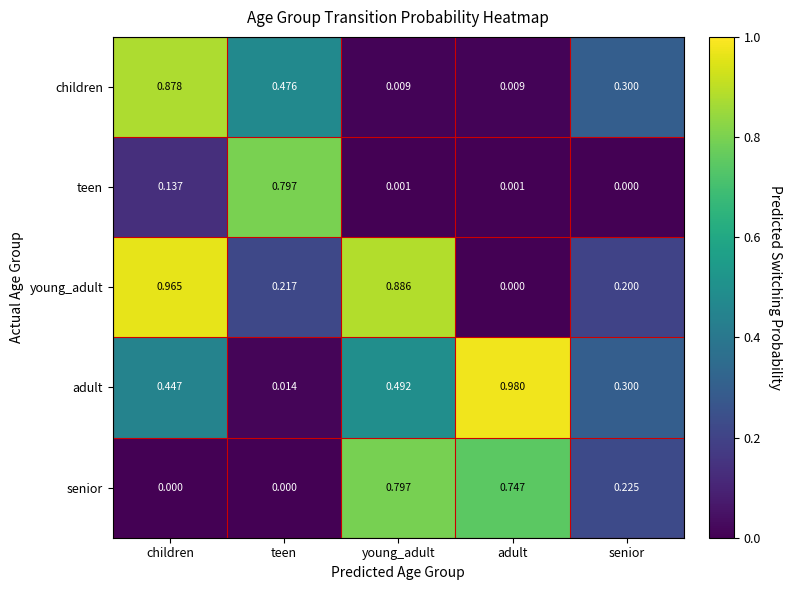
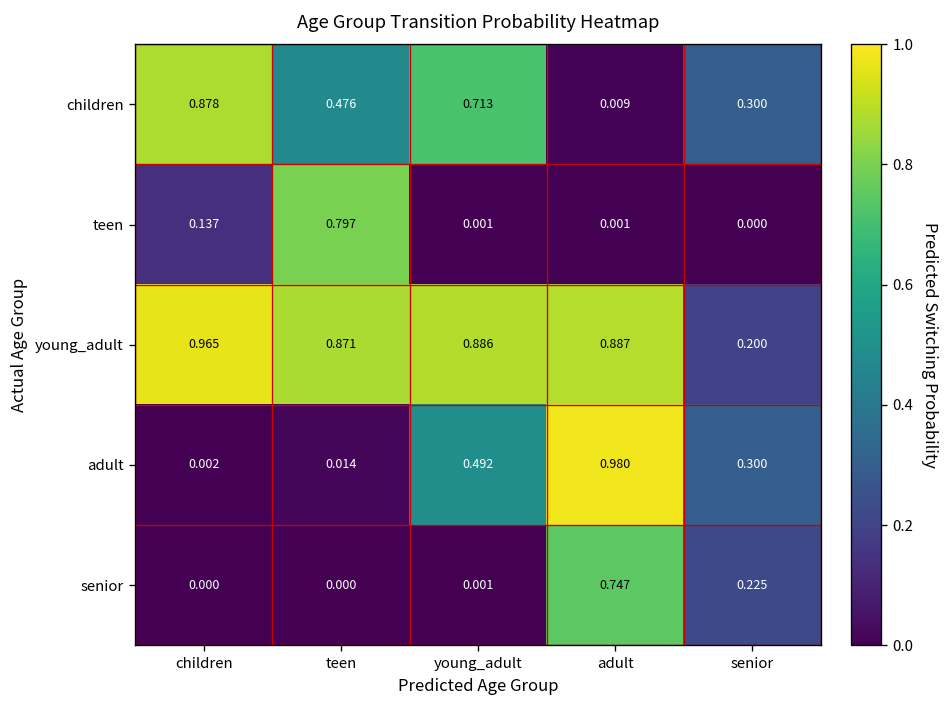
children, young_adult: 0.009 -> 0.713
young_adult, teen: 0.217 -> 0.871
young_adult, adult: 0.000 -> 0.887
adult, children: 0.447 -> 0.002
senior, young_adult: 0.797 -> 0.001
